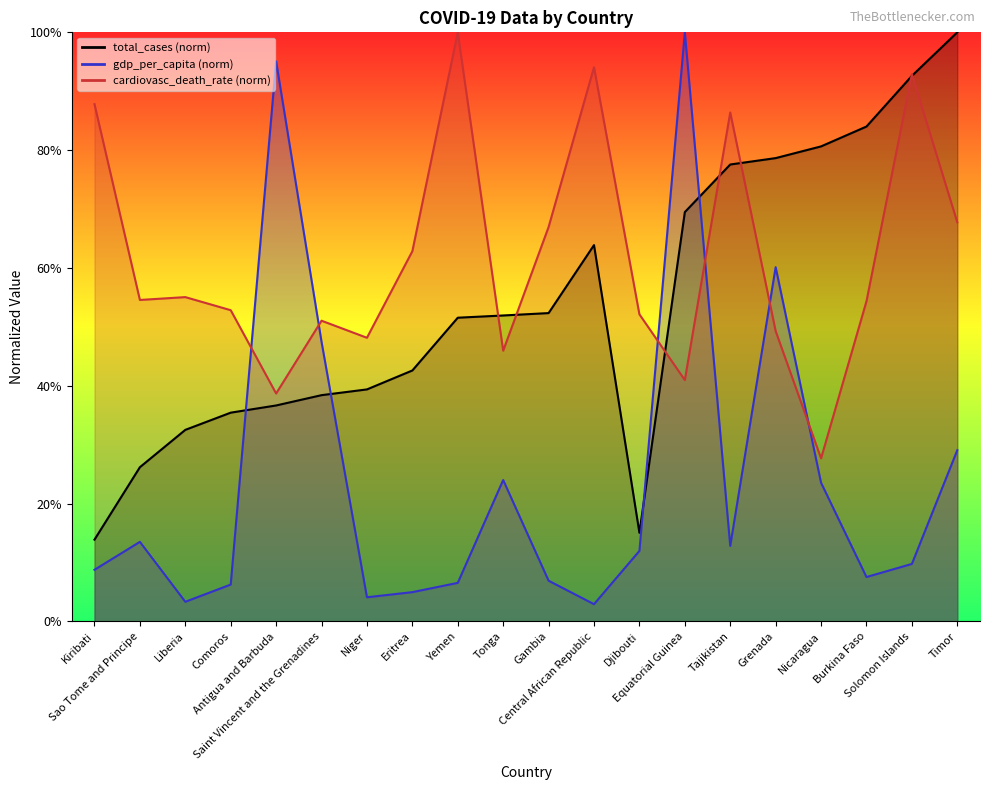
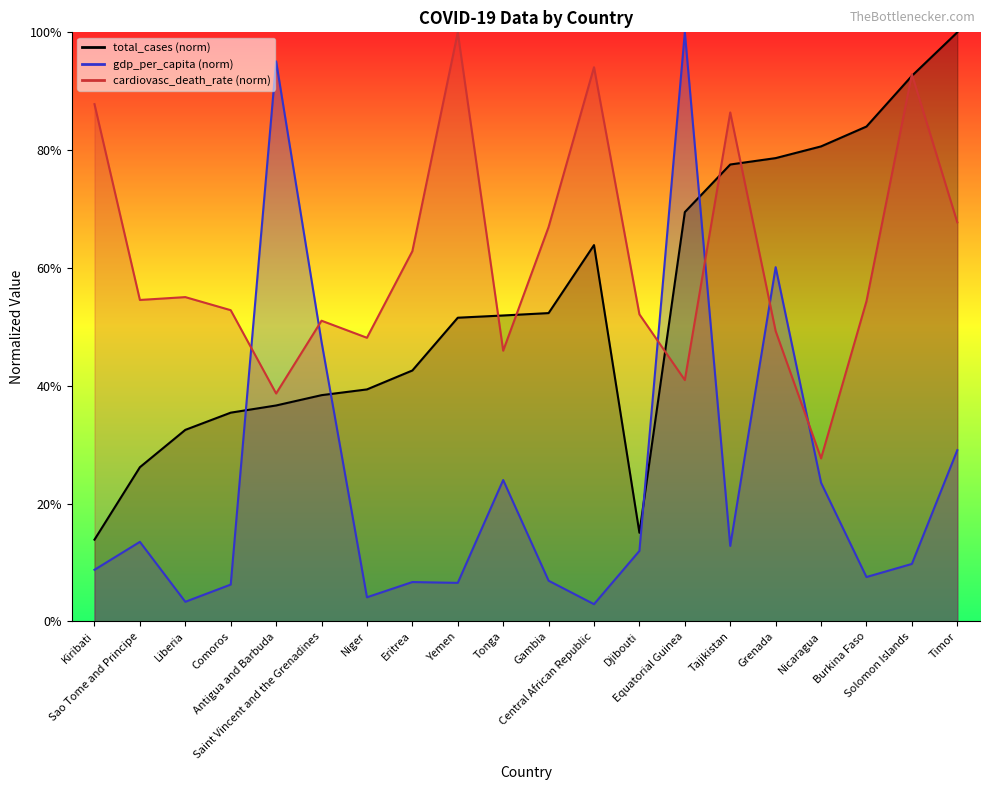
gdp_per_capita (norm), Eritrea: 5% -> 7%
